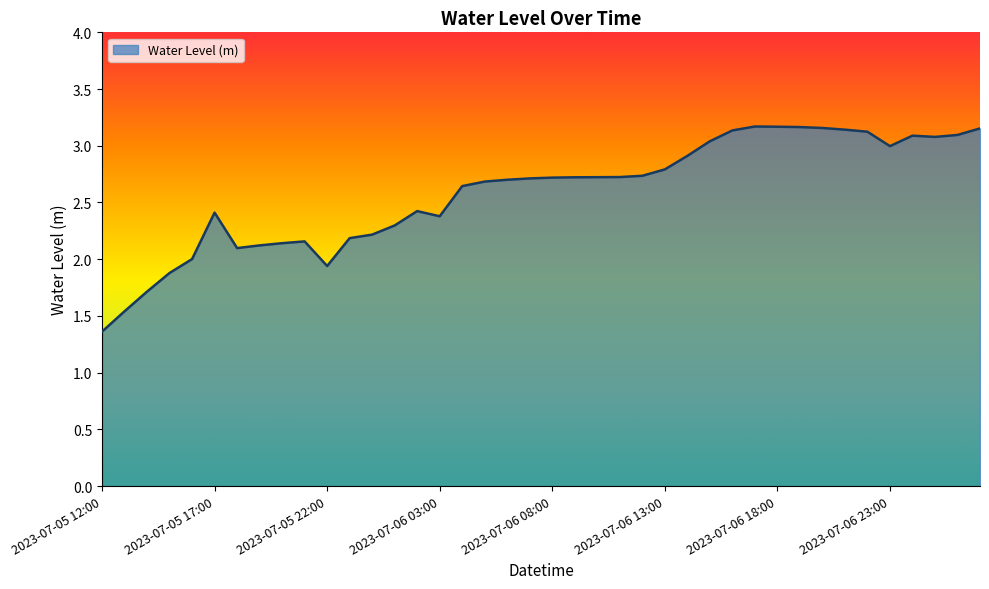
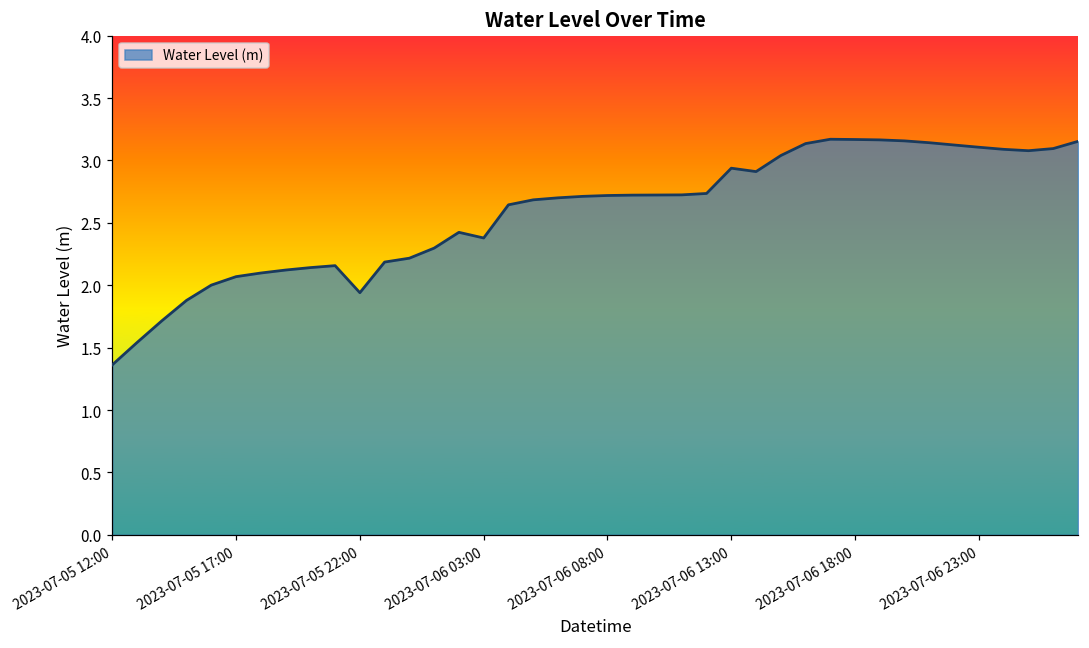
2023-07-05 17:00: 2.41 -> 2.07
2023-07-06 13:00: 2.79 -> 2.94
2023-07-06 23:00: 3.00 -> 3.11
